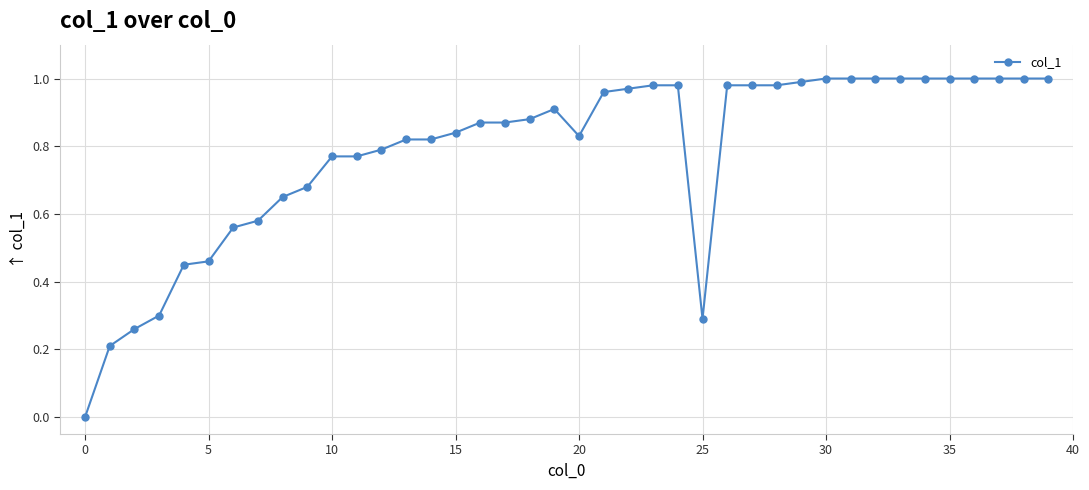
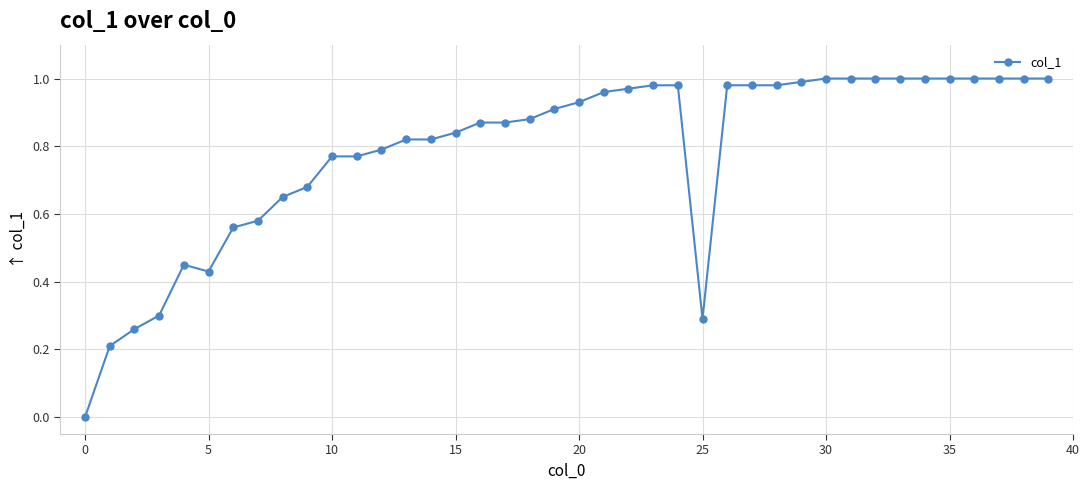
5: 0.46 -> 0.43
20: 0.83 -> 0.93
